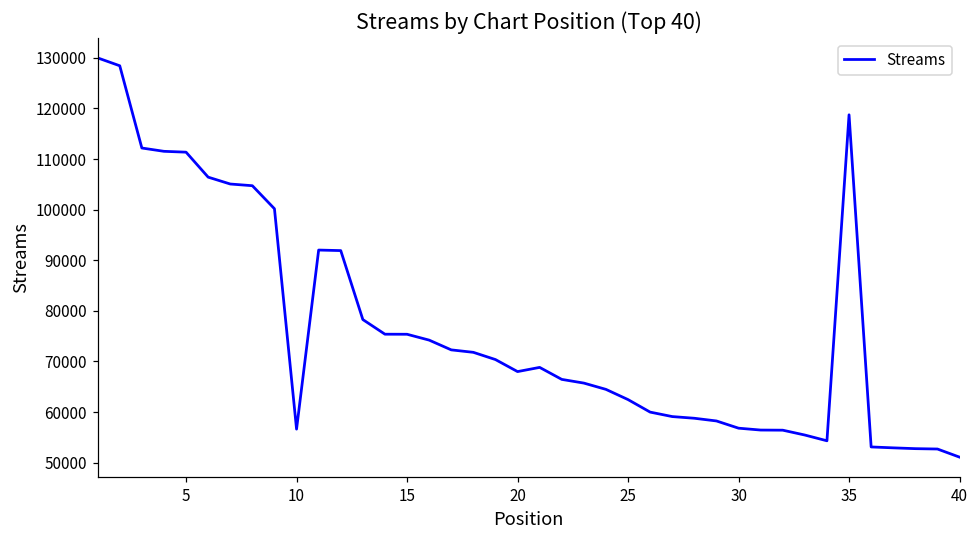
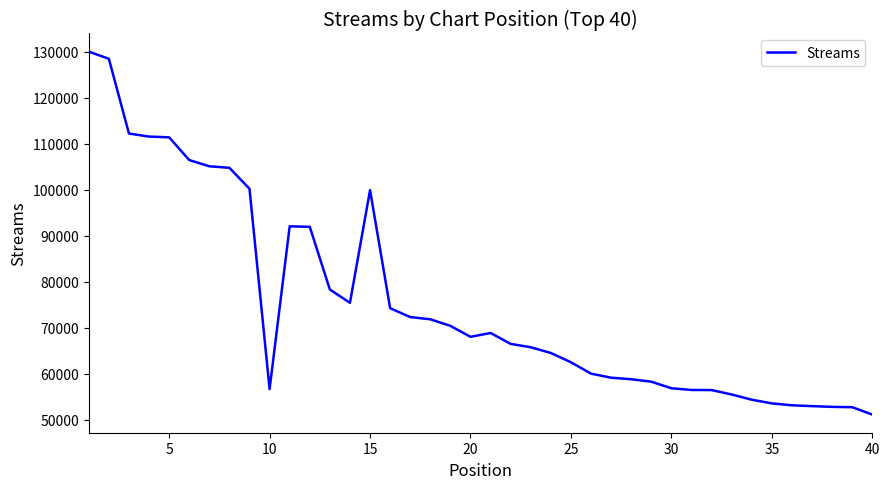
15: 75000 -> 100000
35: 119000 -> 54000
